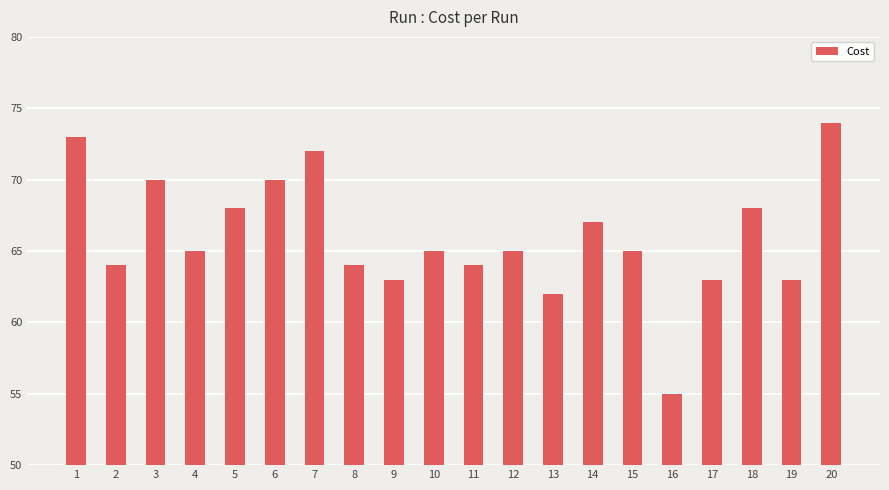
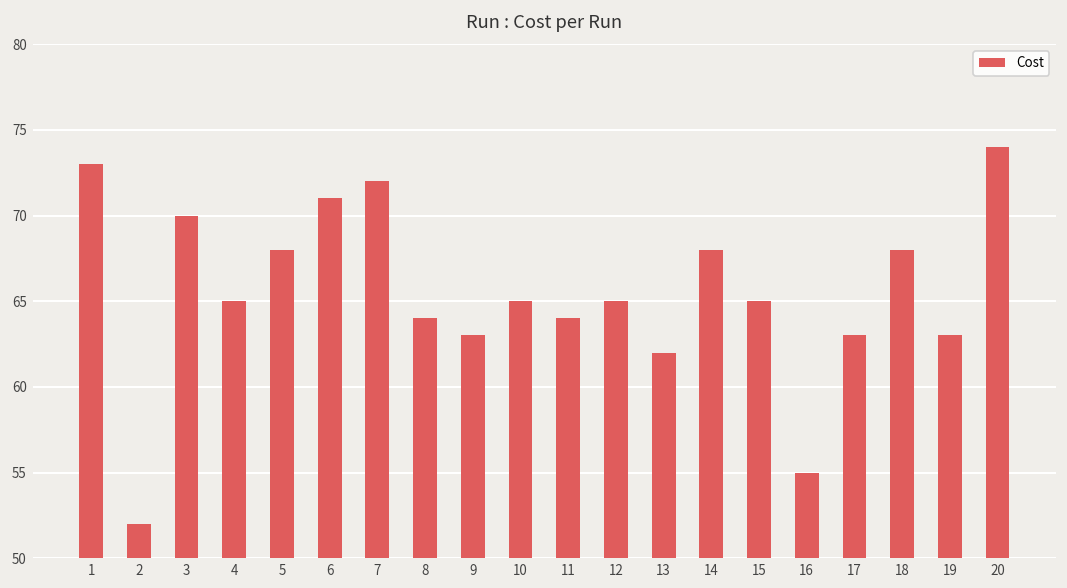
2: 64 -> 52
6: 70 -> 71
14: 67 -> 68
